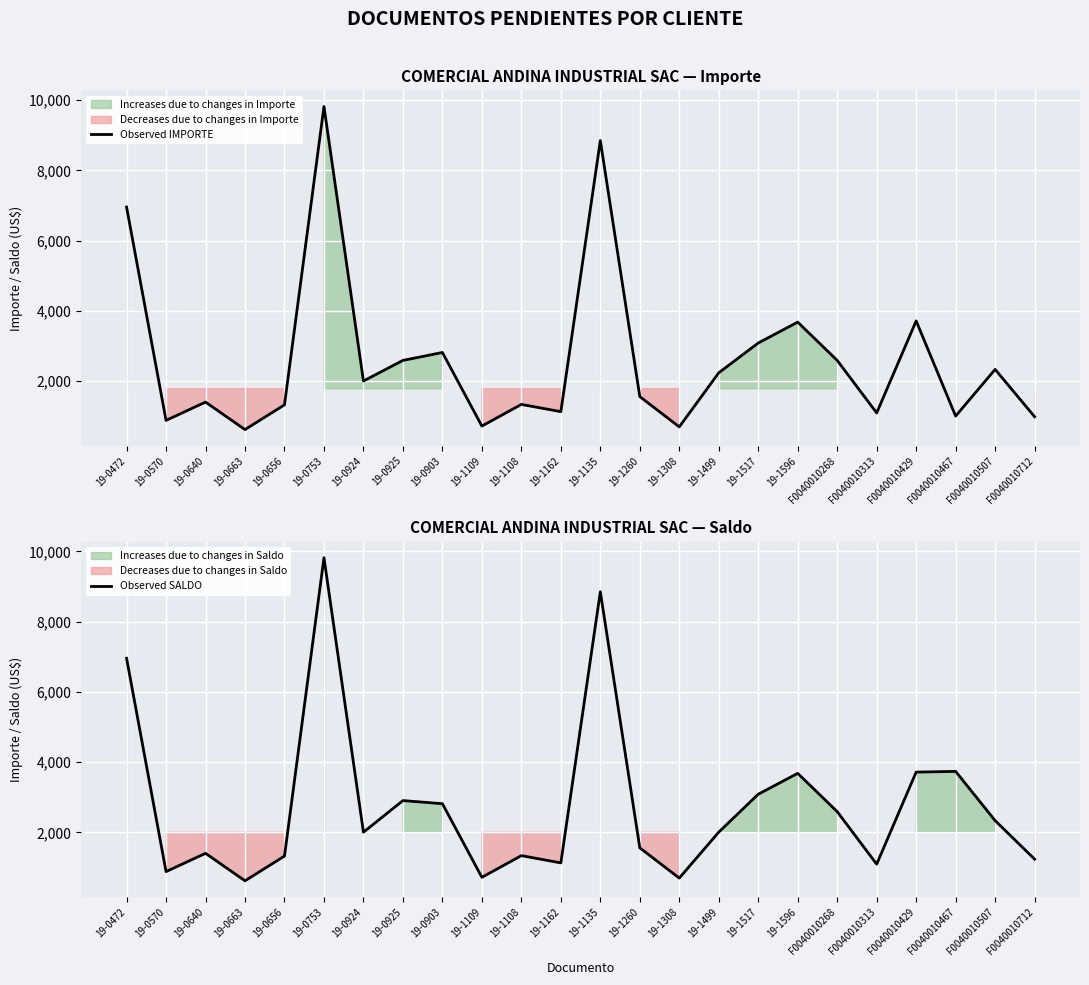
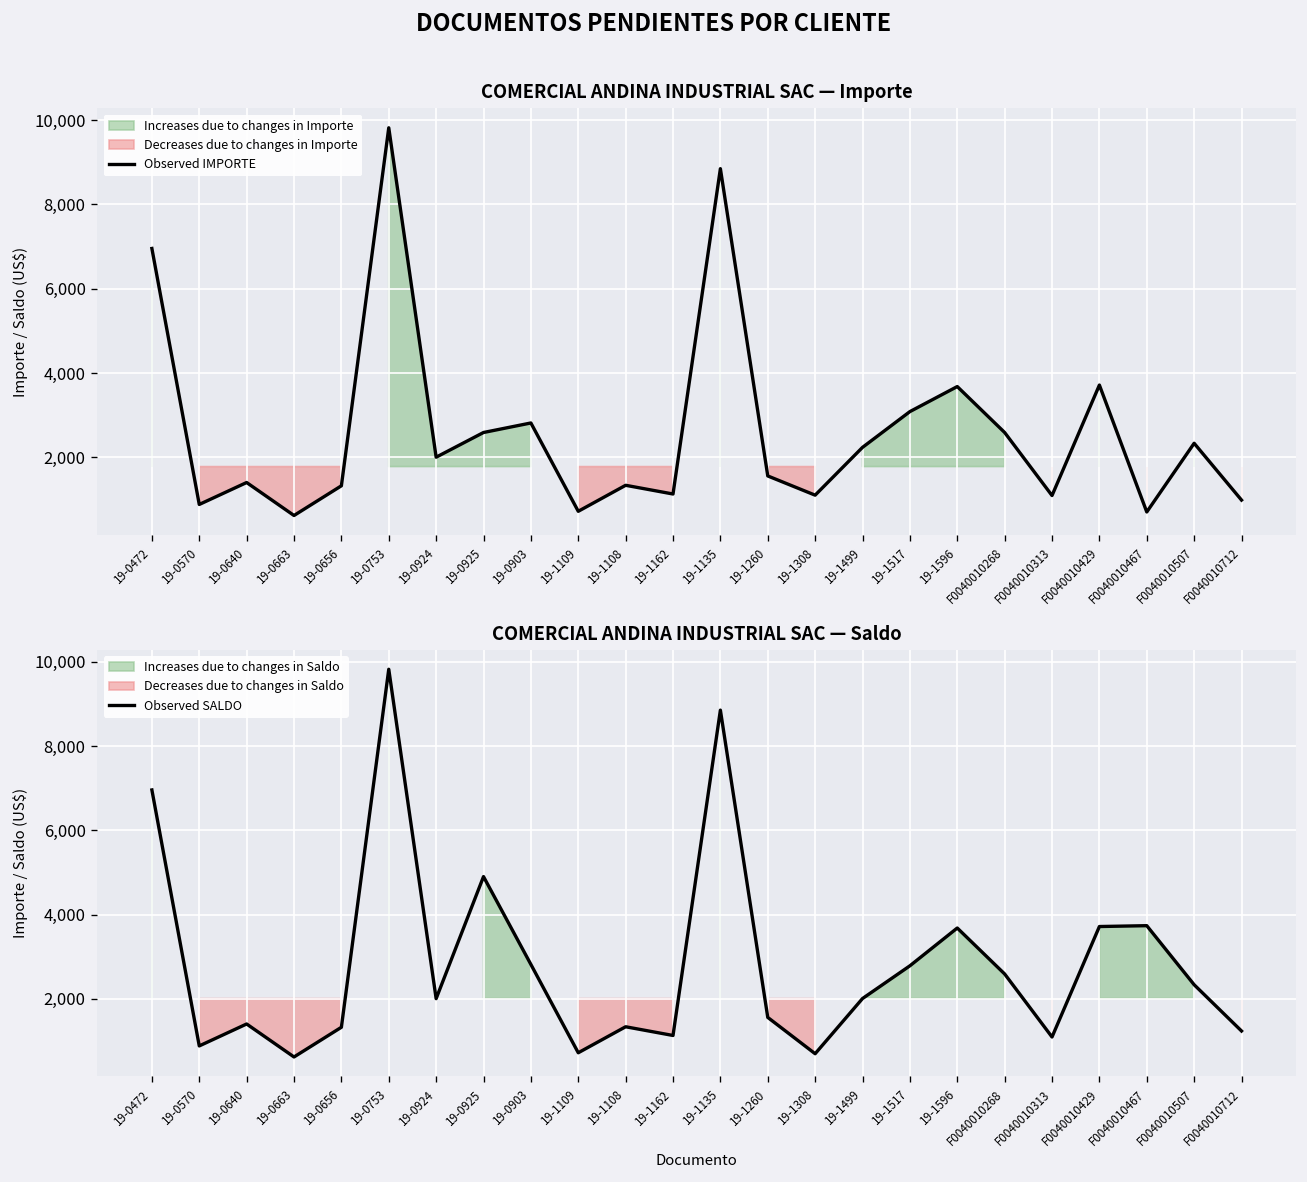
COMERCIAL ANDINA INDUSTRIAL SAC — Importe, 19-1308: 700 -> 1,100
COMERCIAL ANDINA INDUSTRIAL SAC — Importe, F0040010467: 1,000 -> 700
COMERCIAL ANDINA INDUSTRIAL SAC — Saldo, 19-0925: 2,900 -> 4,900
COMERCIAL ANDINA INDUSTRIAL SAC — Saldo, 19-1517: 3,100 -> 2,800
